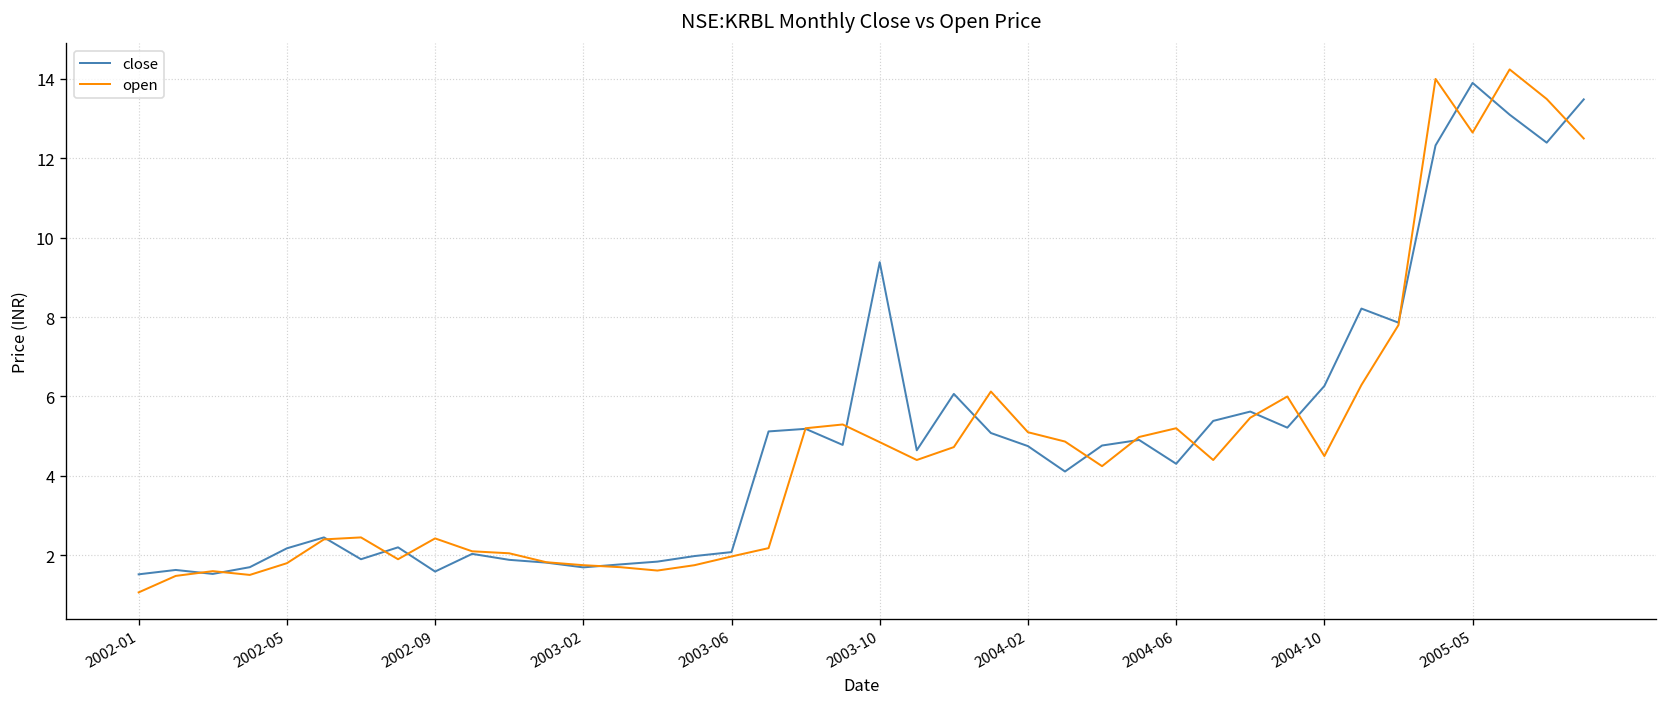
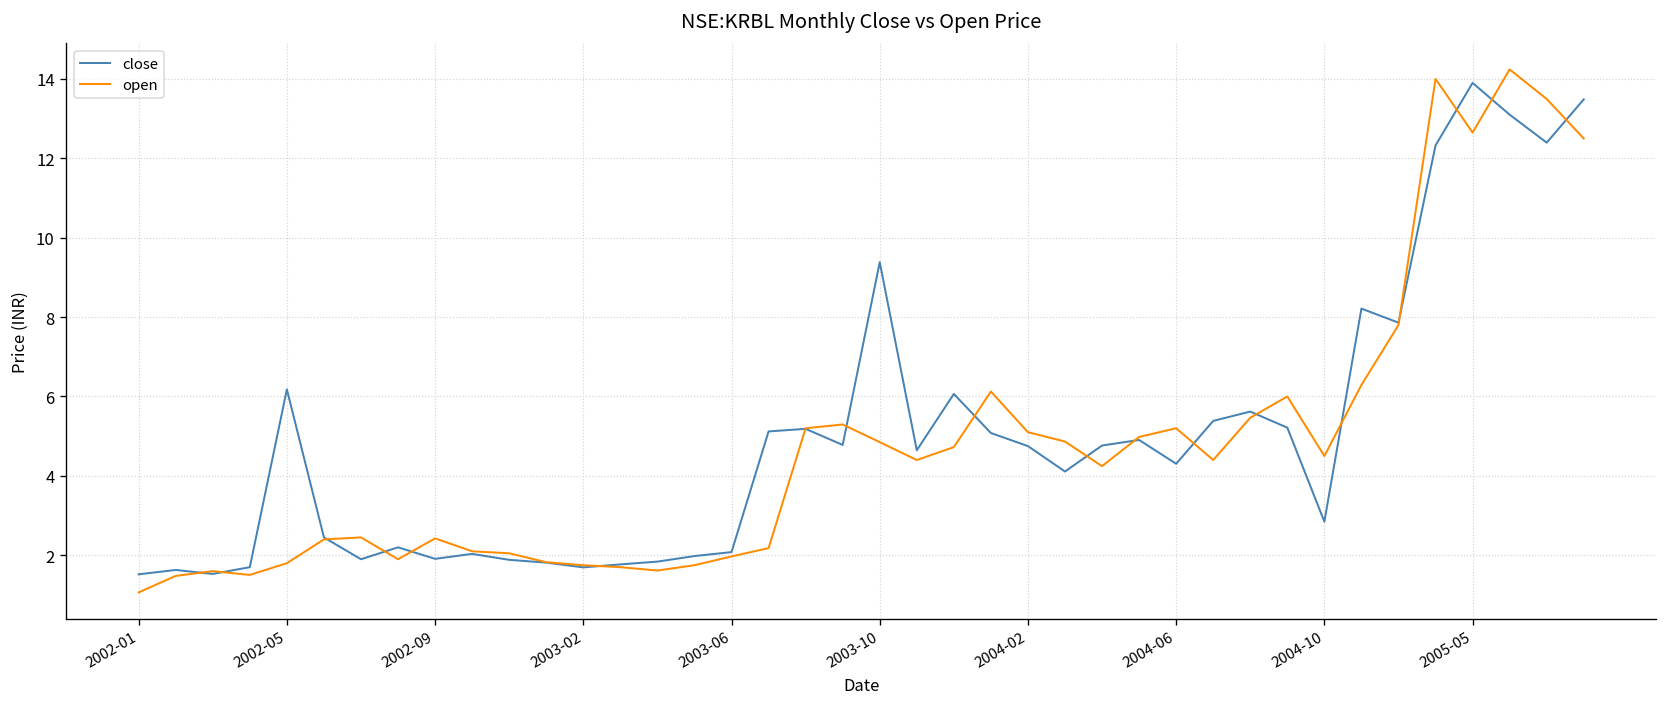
close, 2002-05: 2.2 -> 6.2
close, 2002-09: 1.6 -> 1.9
close, 2004-10: 6.3 -> 2.8
